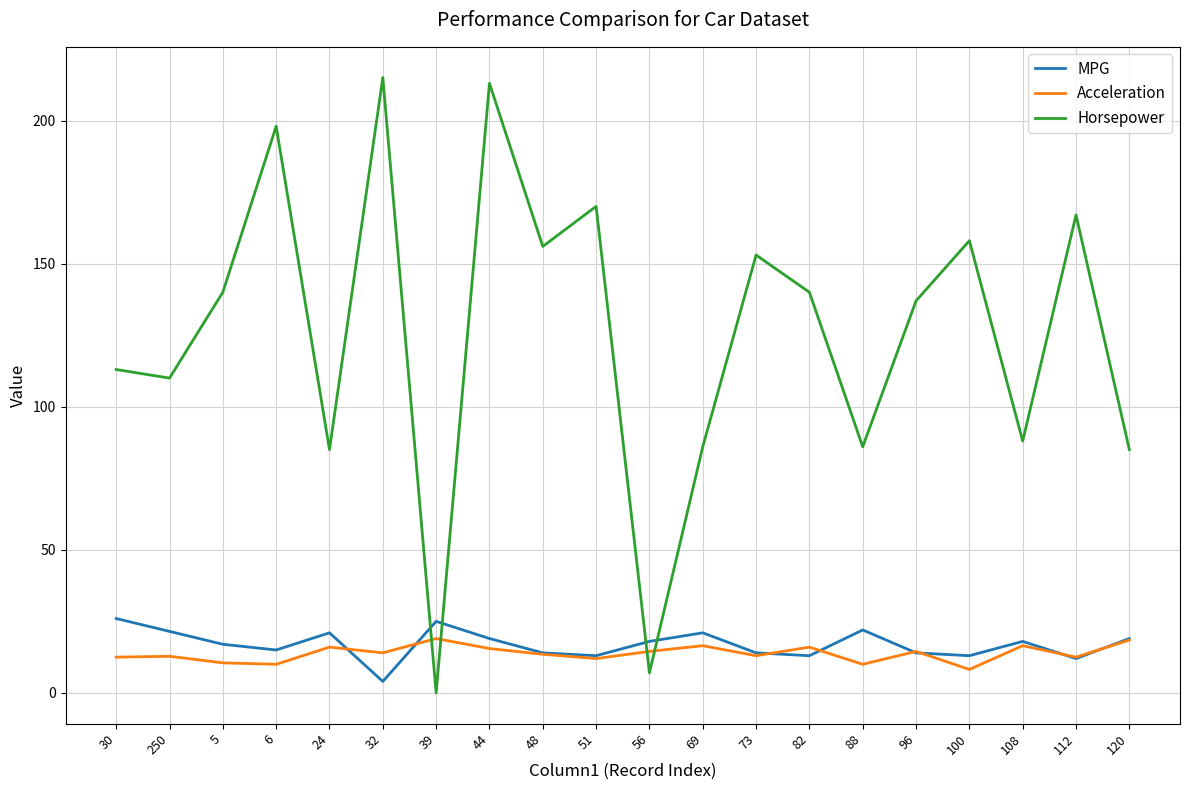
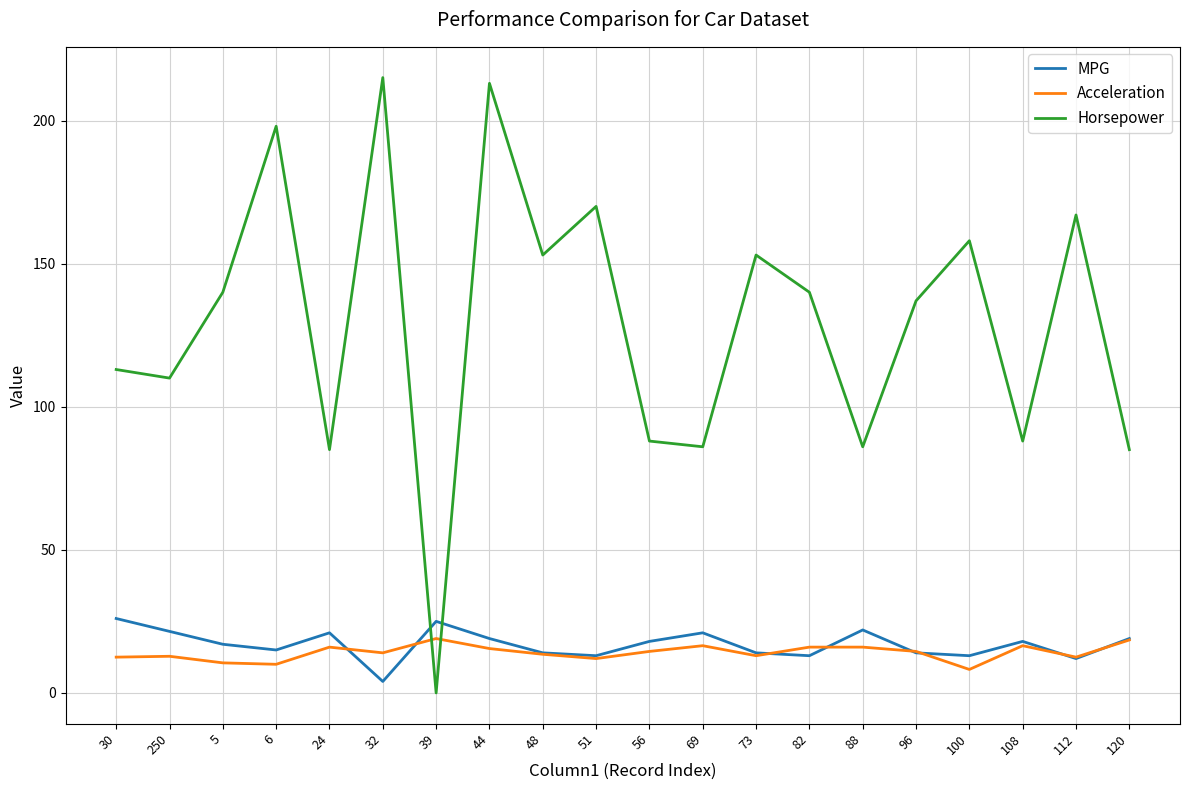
Horsepower, 48: 156 -> 153
Horsepower, 56: 7 -> 88
Acceleration, 88: 10 -> 16
